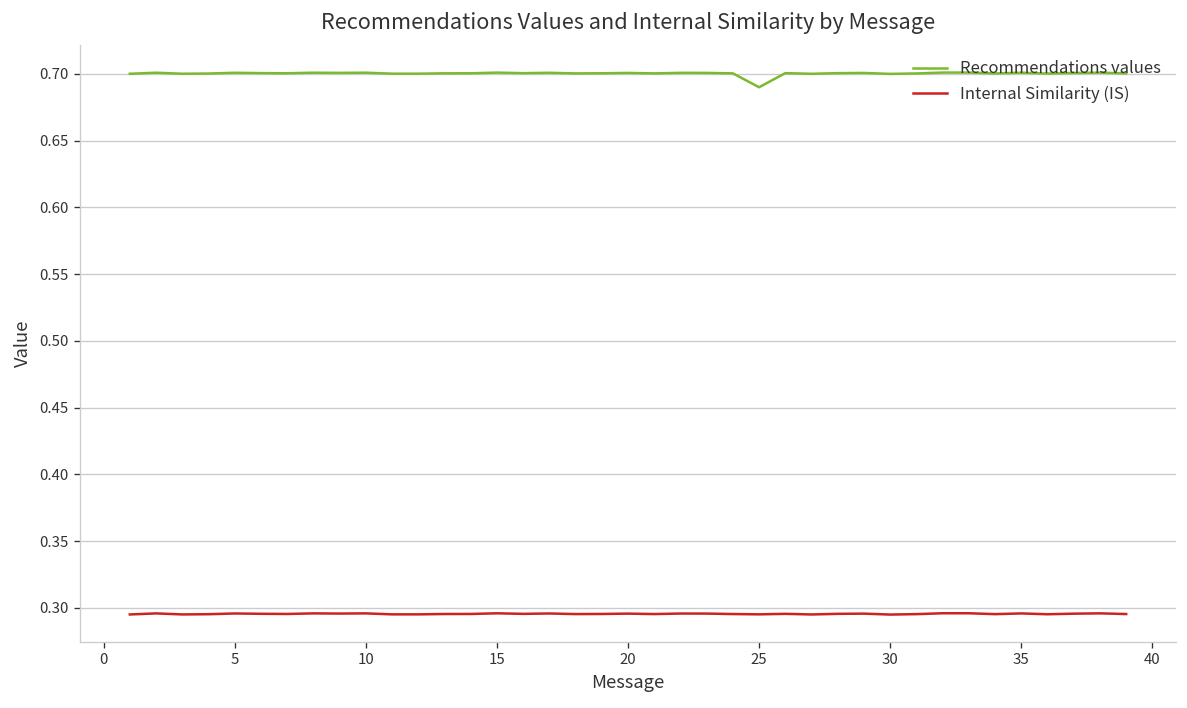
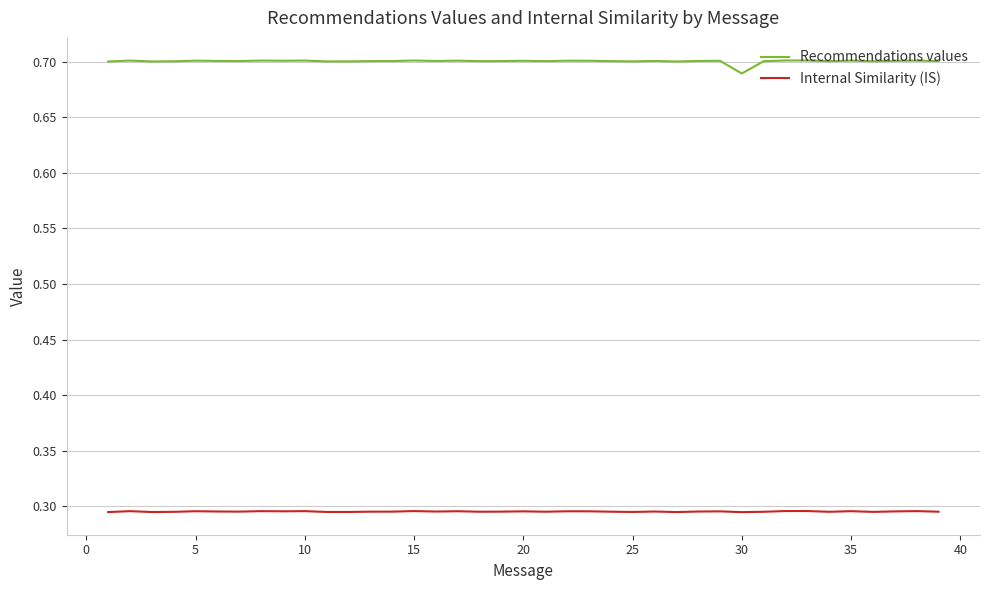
Recommendations values, 25: 0.690 -> 0.700
Recommendations values, 30: 0.700 -> 0.689
